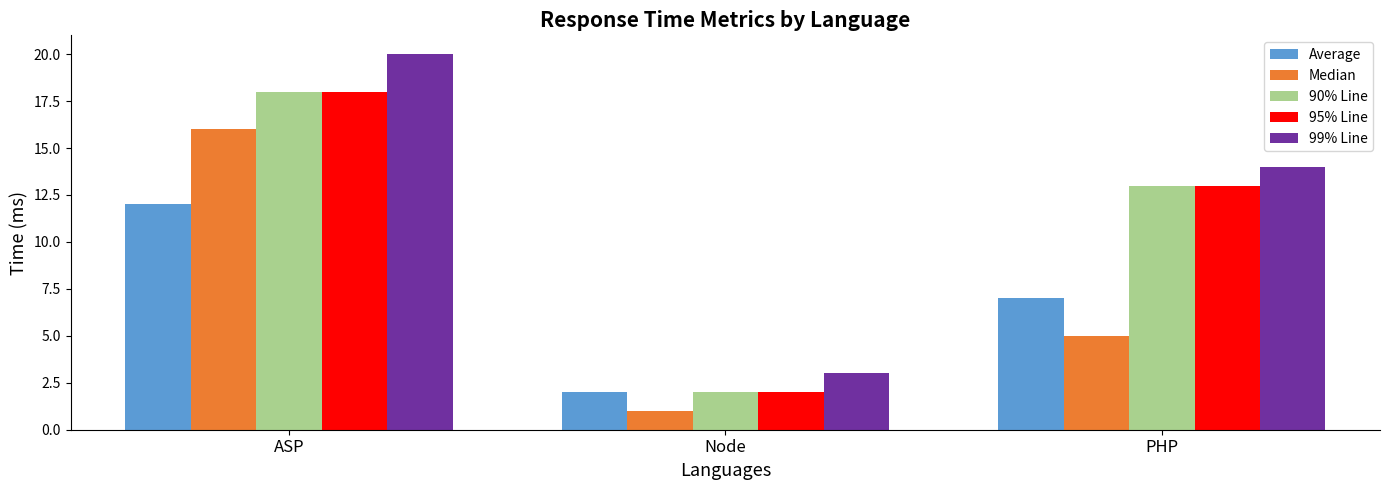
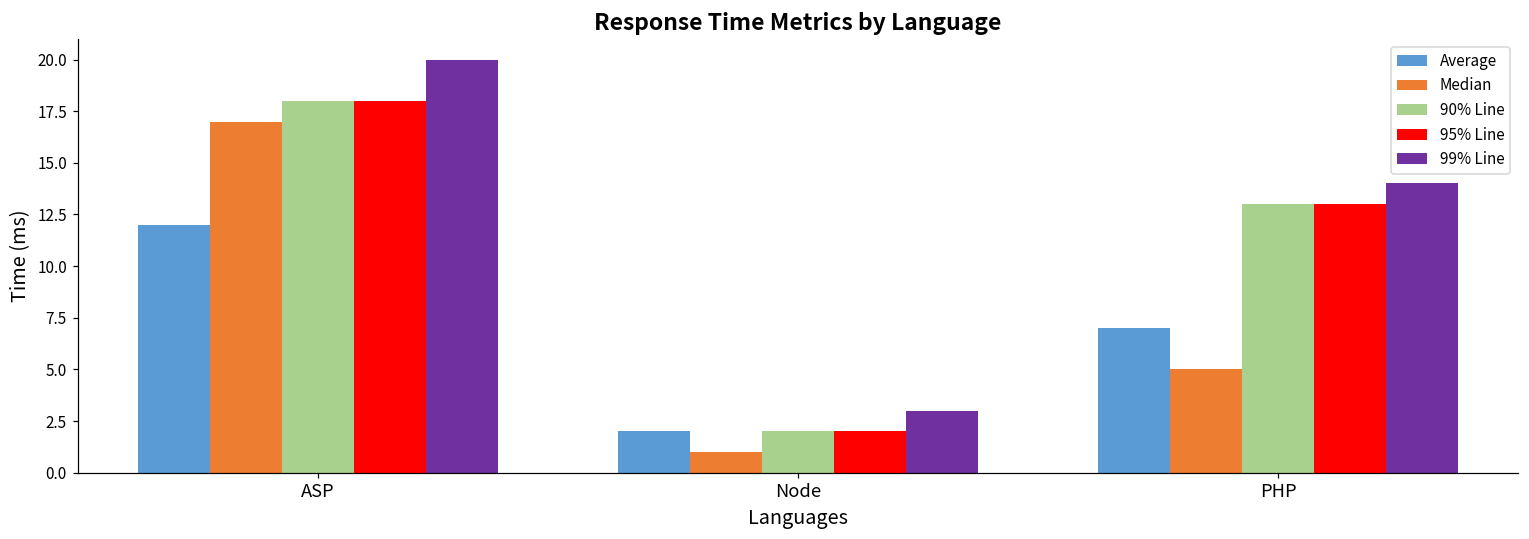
Median, ASP: 16 -> 17
